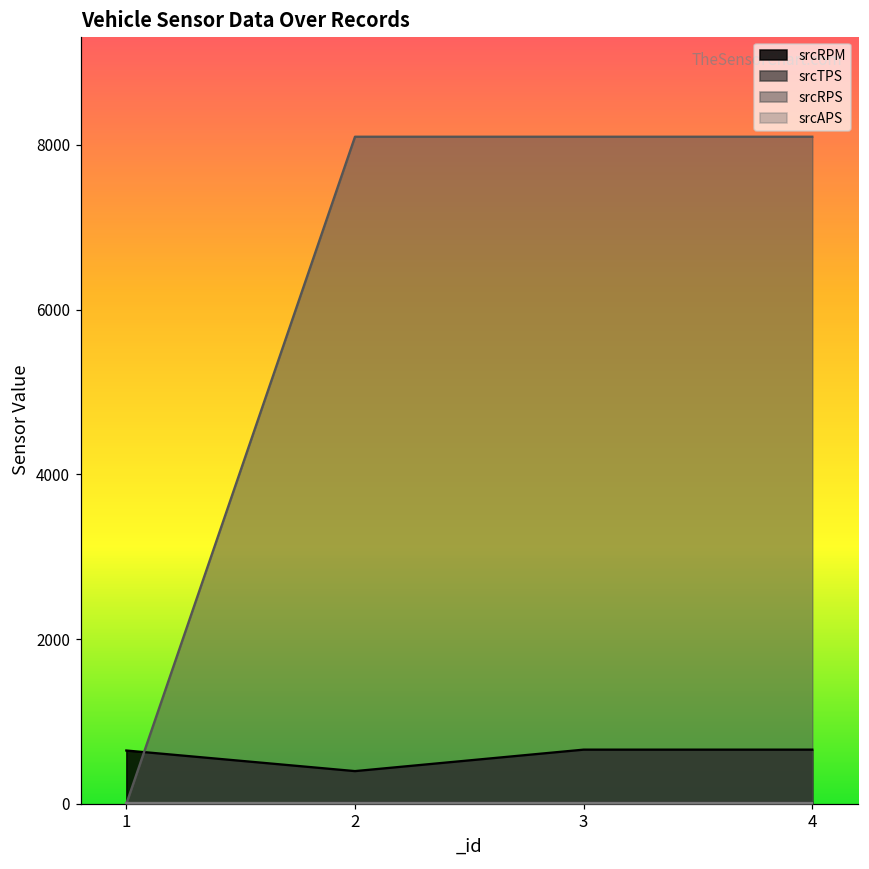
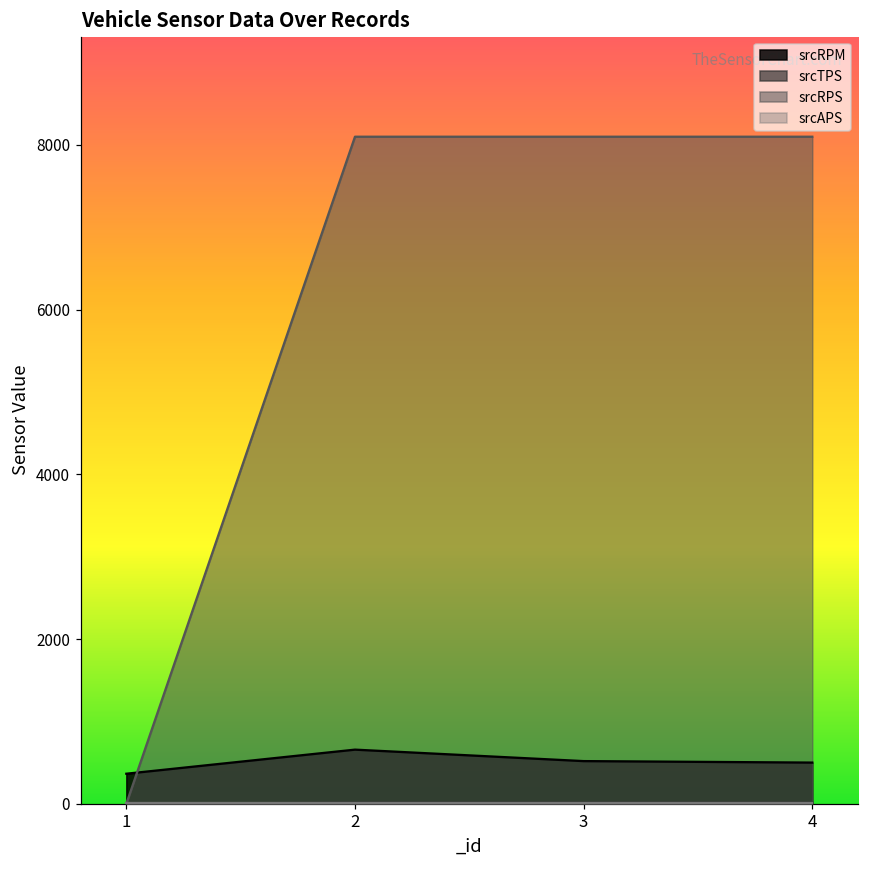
srcRPM, 1: 600 -> 400
srcRPM, 2: 400 -> 700
srcRPM, 3: 700 -> 500
srcRPM, 4: 700 -> 500
